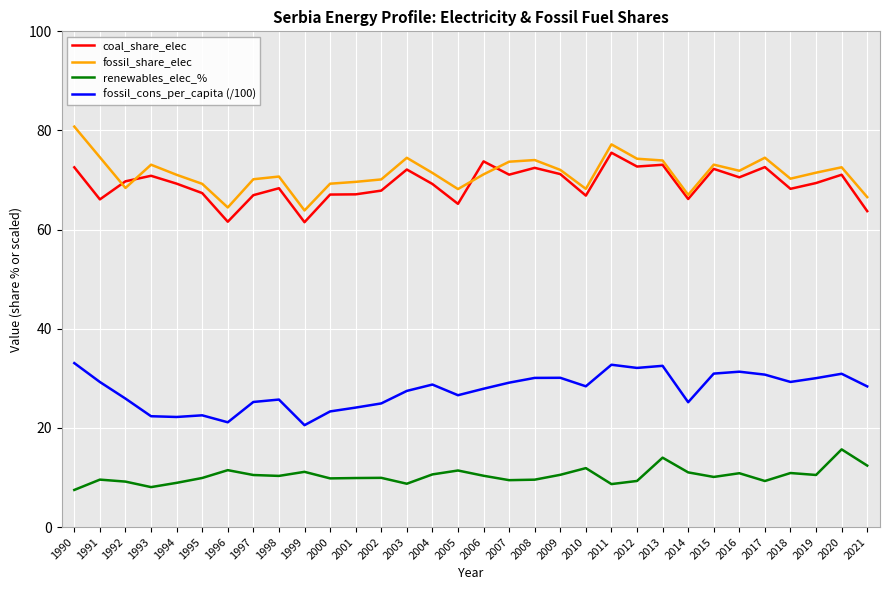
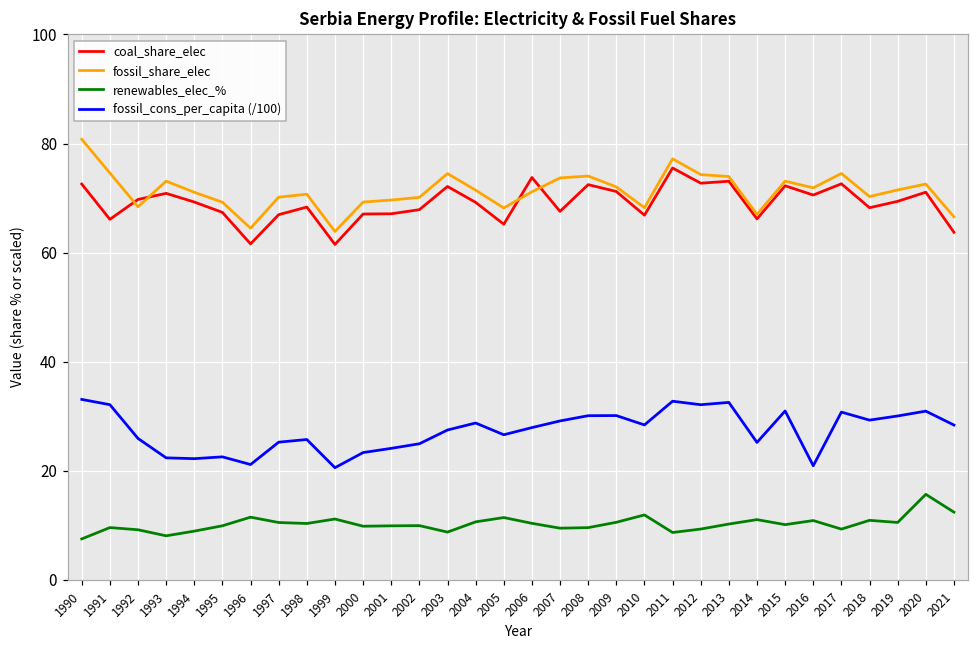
fossil_cons_per_capita (/100), 1991: 29 -> 32
coal_share_elec, 2007: 71 -> 68
renewables_elec_%, 2013: 14 -> 10
fossil_cons_per_capita (/100), 2016: 31 -> 21
